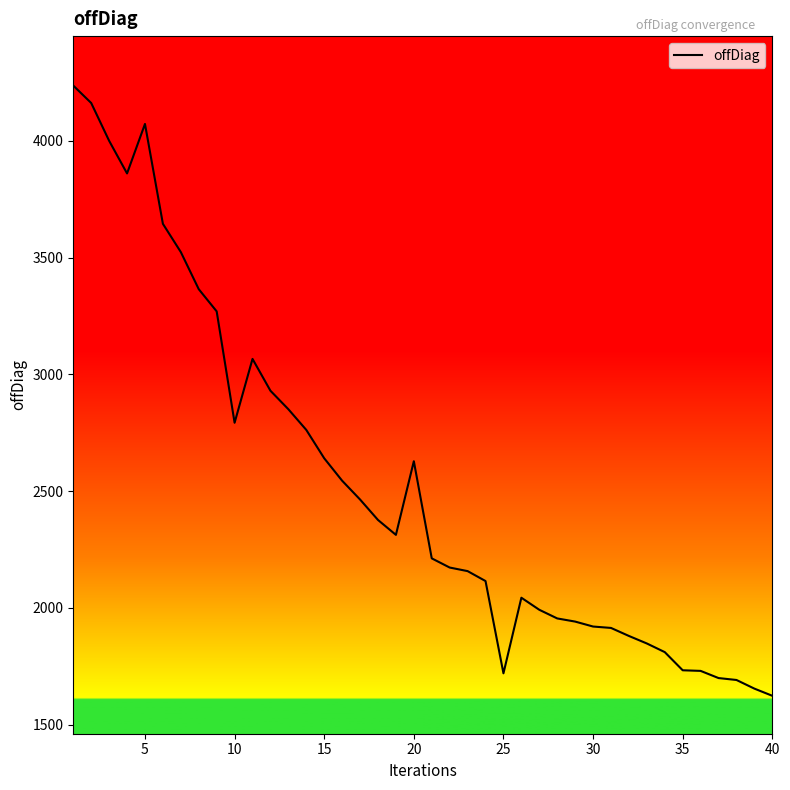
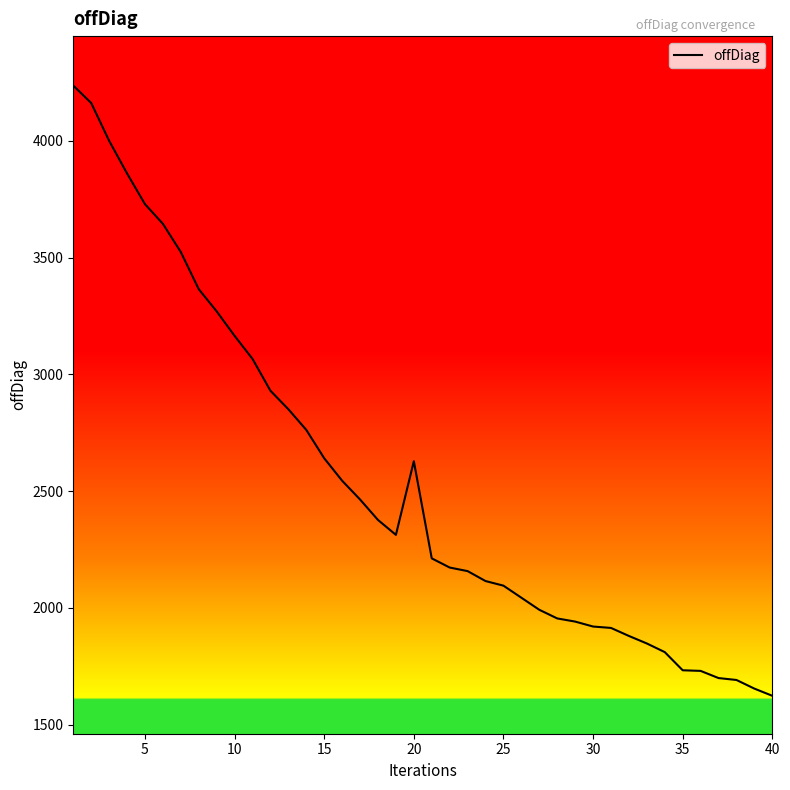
5: 4070 -> 3730
10: 2790 -> 3160
25: 1720 -> 2100
